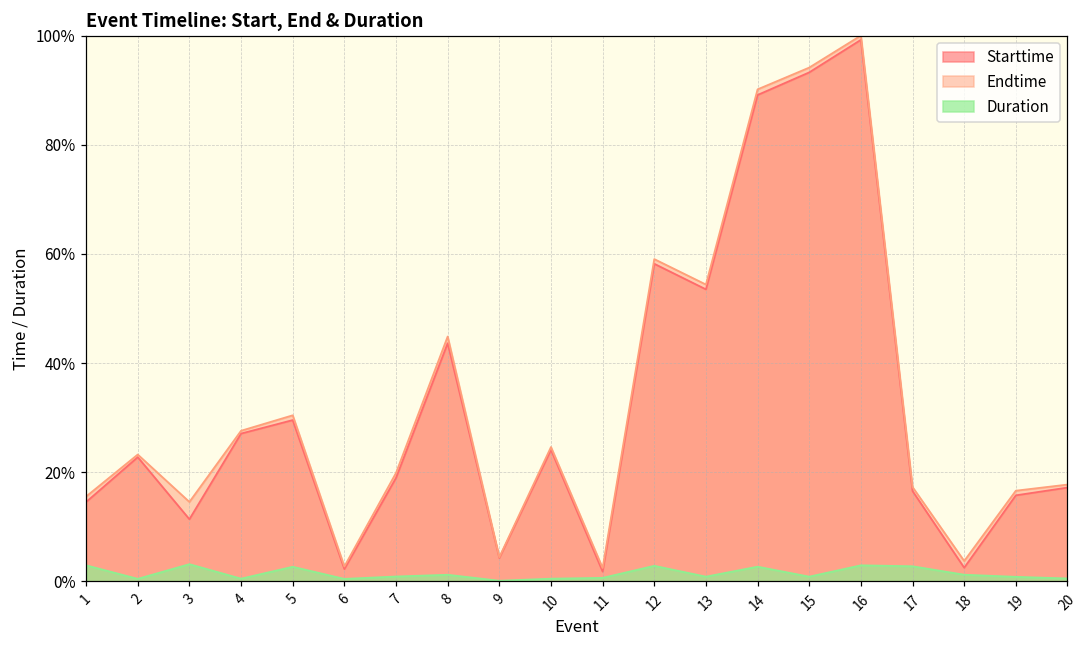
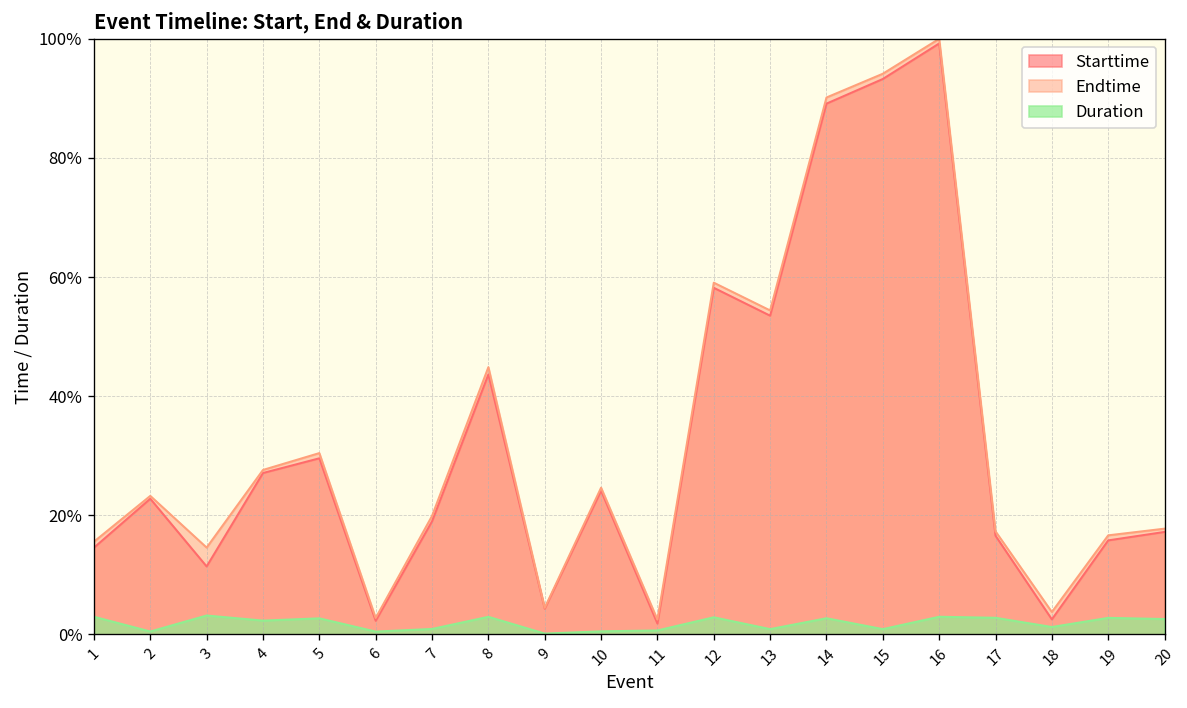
Duration, 4: 1% -> 2%
Duration, 8: 1% -> 3%
Duration, 19: 1% -> 3%
Duration, 20: 1% -> 3%
